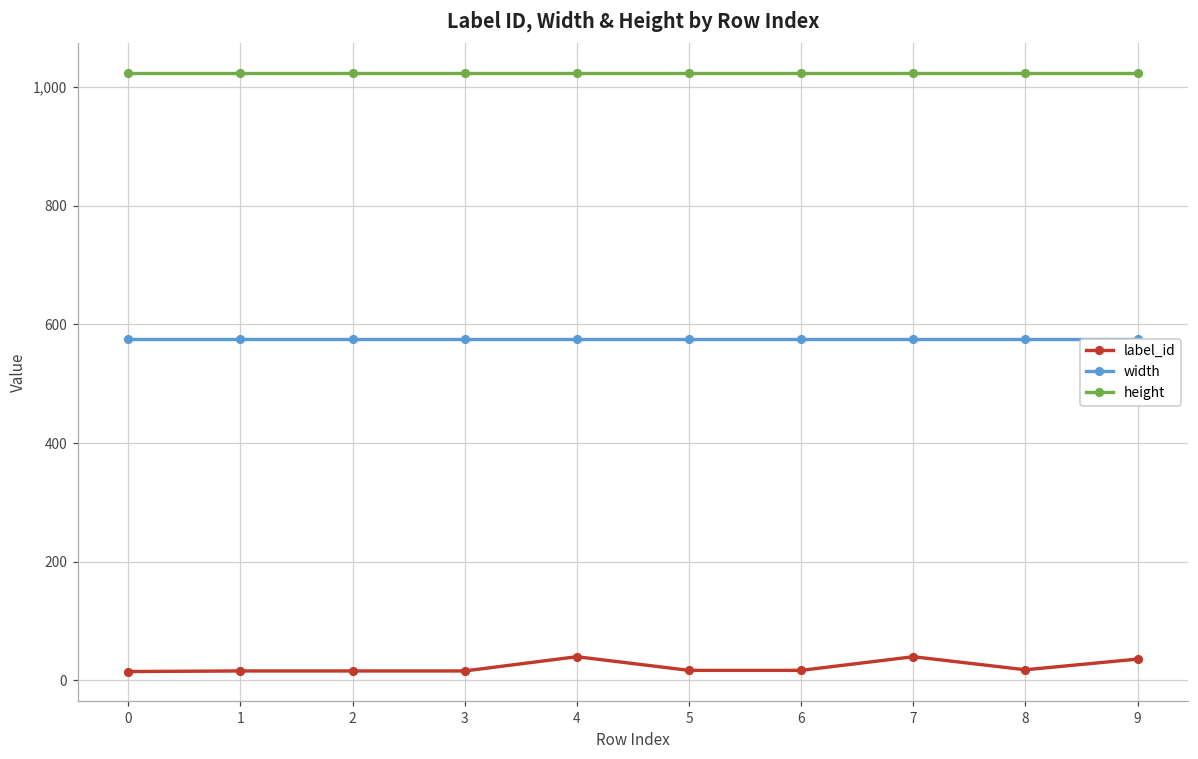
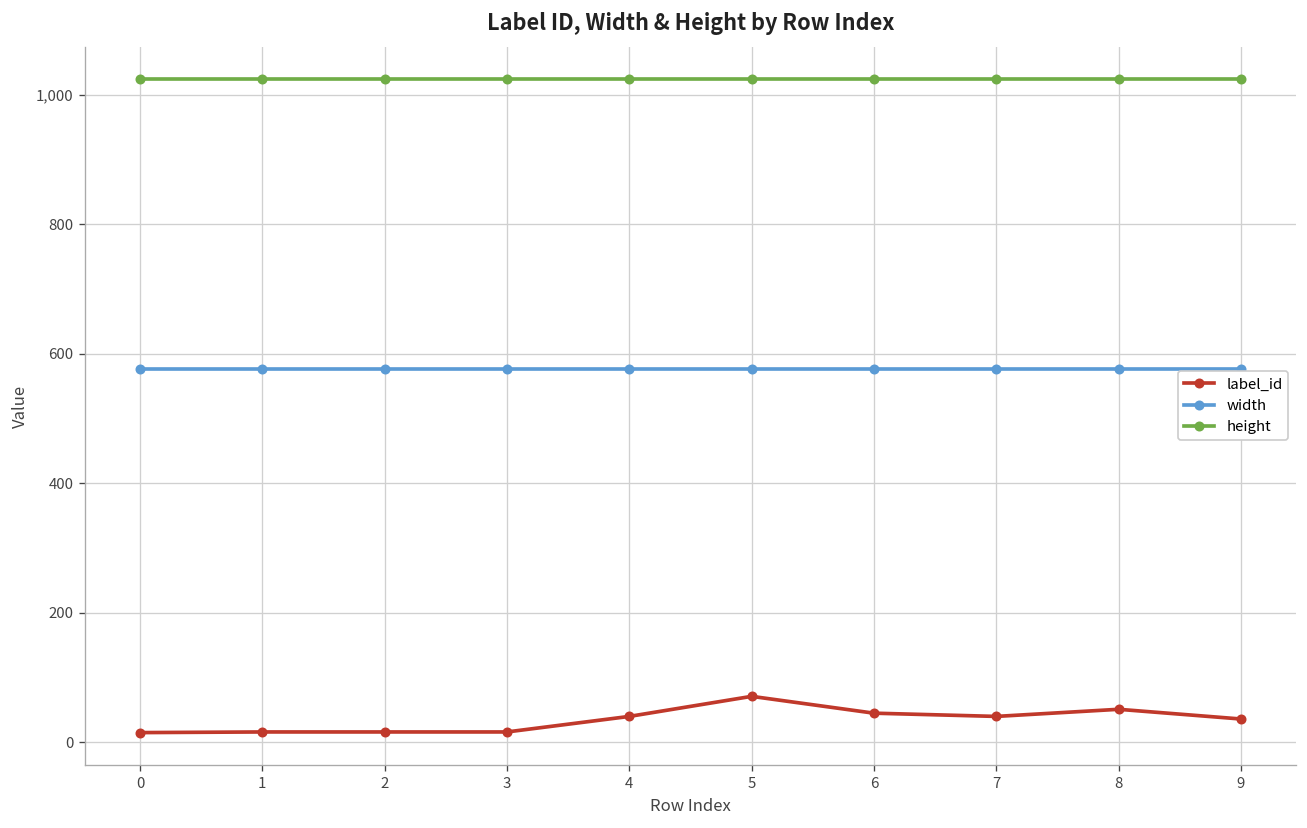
label_id, 5: 20 -> 70
label_id, 6: 20 -> 50
label_id, 8: 20 -> 50
